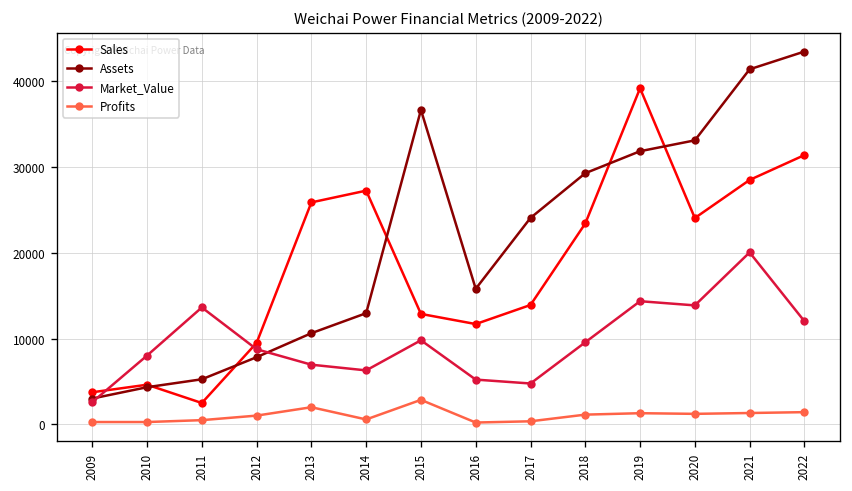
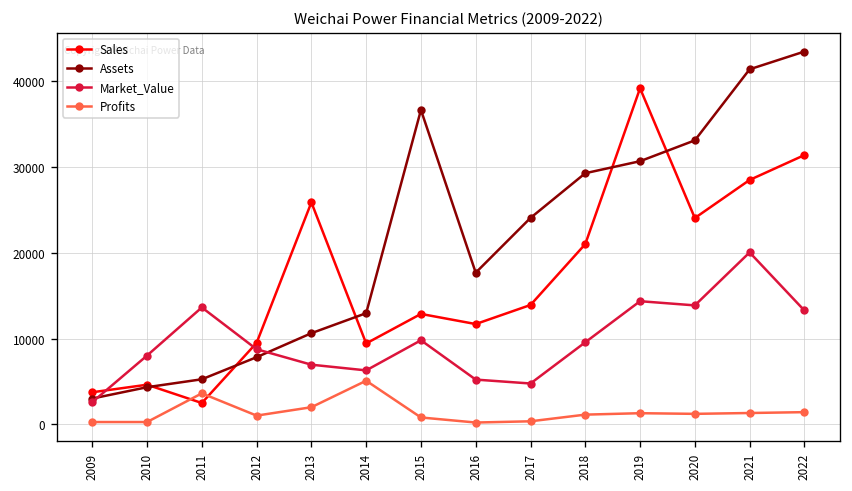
Profits, 2011: 0 -> 4000
Sales, 2014: 27000 -> 9000
Profits, 2014: 1000 -> 5000
Profits, 2015: 3000 -> 1000
Assets, 2016: 16000 -> 18000
Sales, 2018: 23000 -> 21000
Assets, 2019: 32000 -> 31000
Market_Value, 2022: 12000 -> 13000
